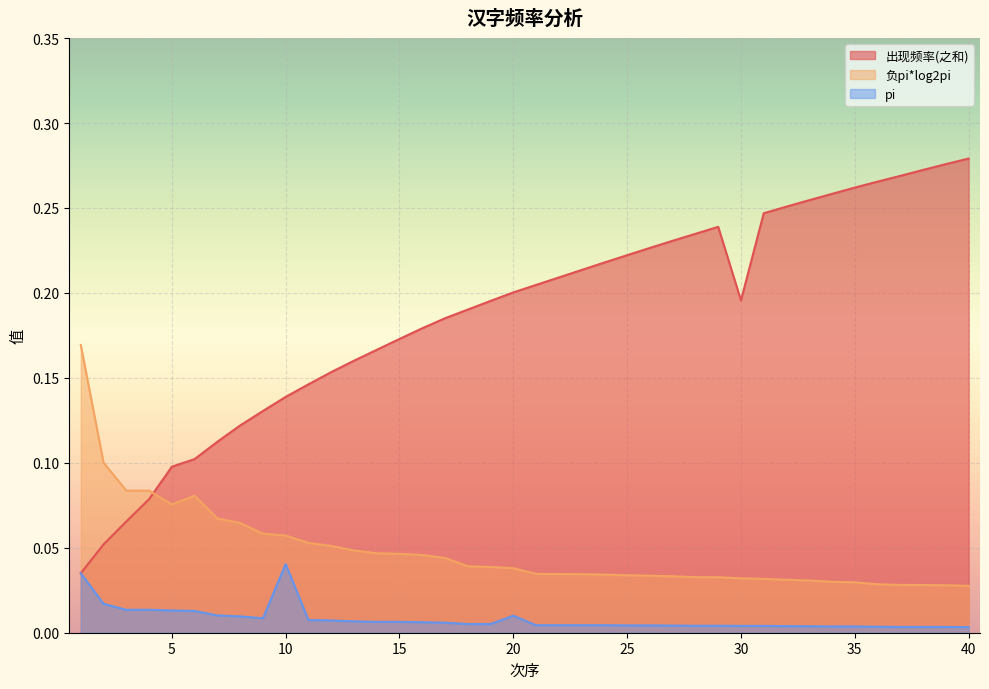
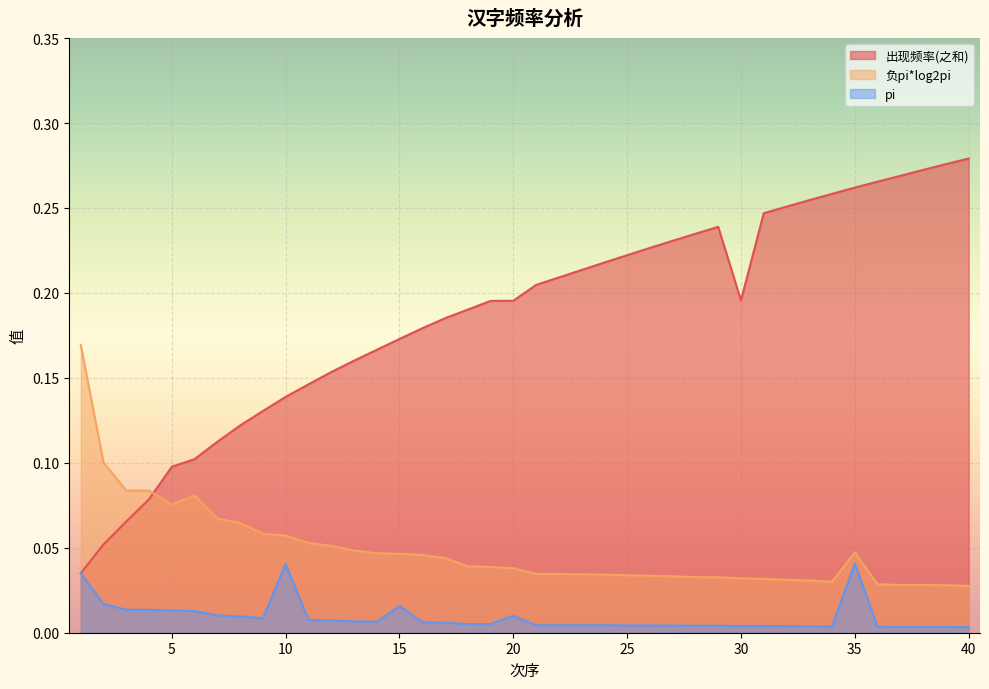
pi, 15: 0.006 -> 0.016
出现频率(之和), 20: 0.200 -> 0.195
负pi*log2pi, 35: 0.030 -> 0.047
pi, 35: 0.004 -> 0.041
